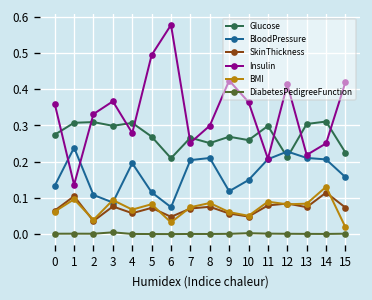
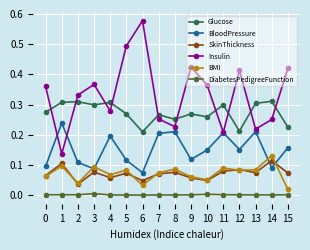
BloodPressure, 0: 0.13 -> 0.10
Insulin, 8: 0.30 -> 0.23
BloodPressure, 12: 0.23 -> 0.15
BloodPressure, 14: 0.21 -> 0.09
